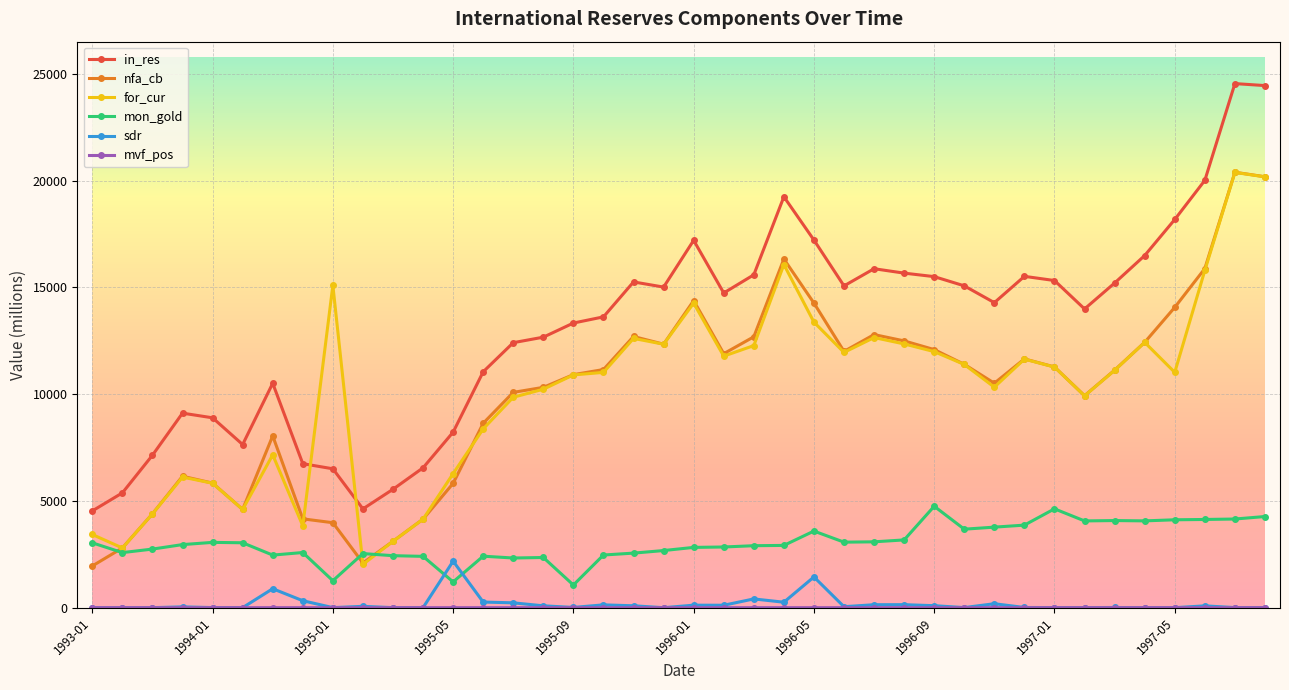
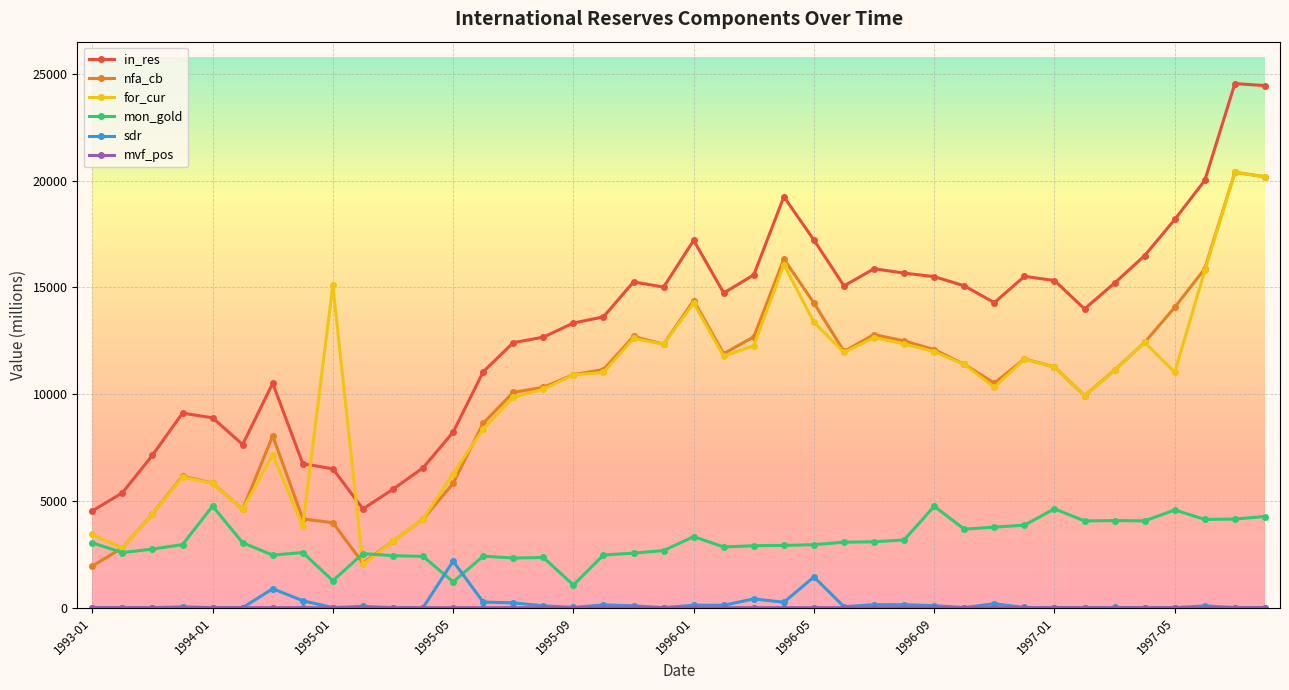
mon_gold, 1994-01: 3100 -> 4800
mon_gold, 1996-01: 2800 -> 3300
mon_gold, 1996-05: 3600 -> 3000
mon_gold, 1997-05: 4100 -> 4600
